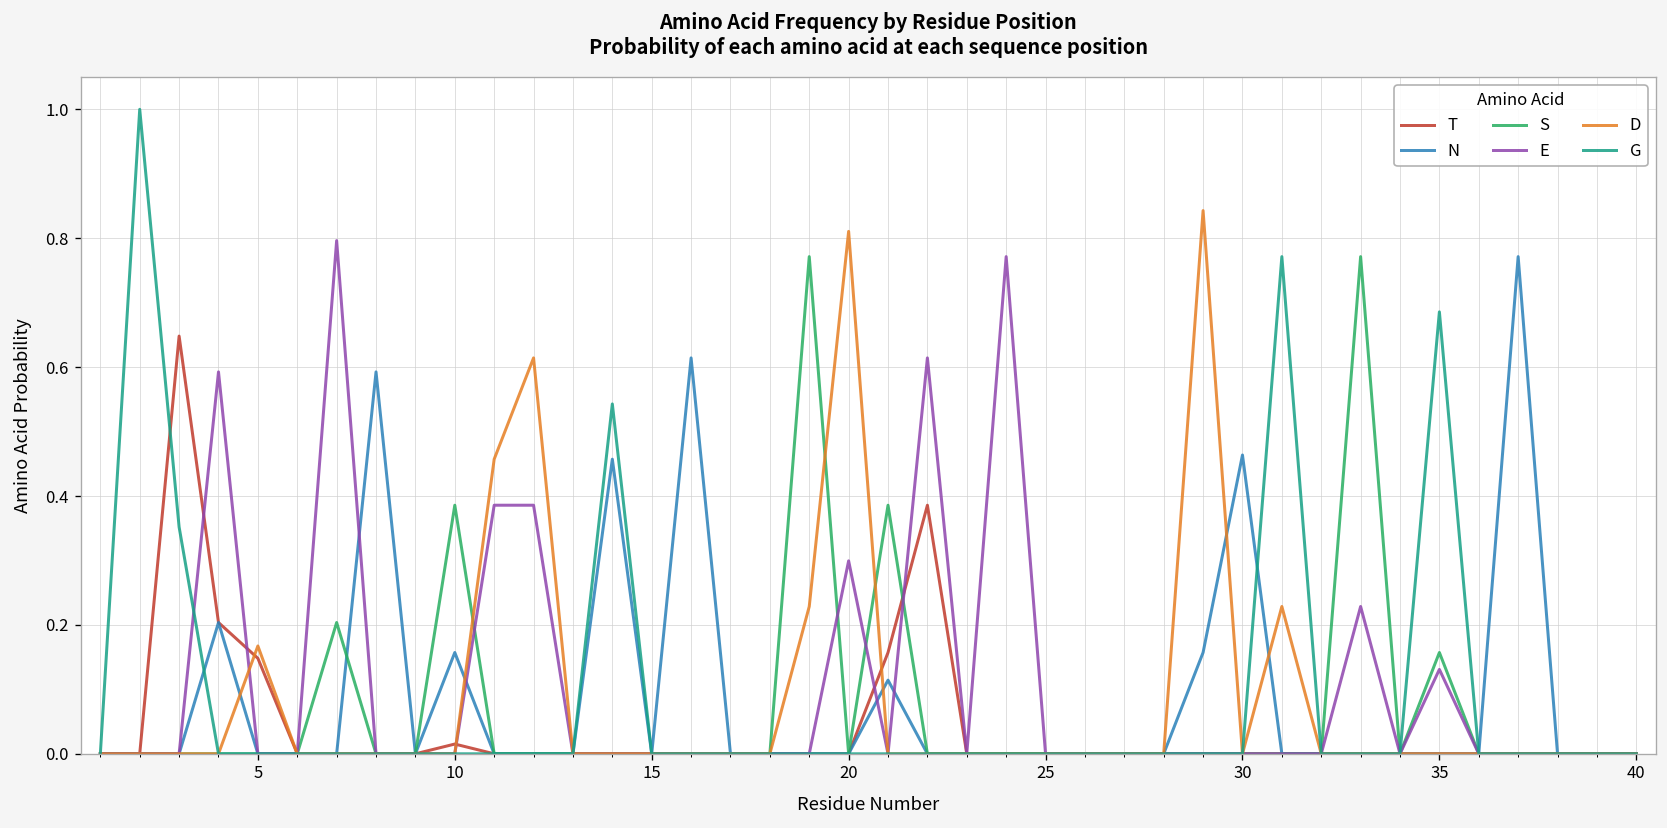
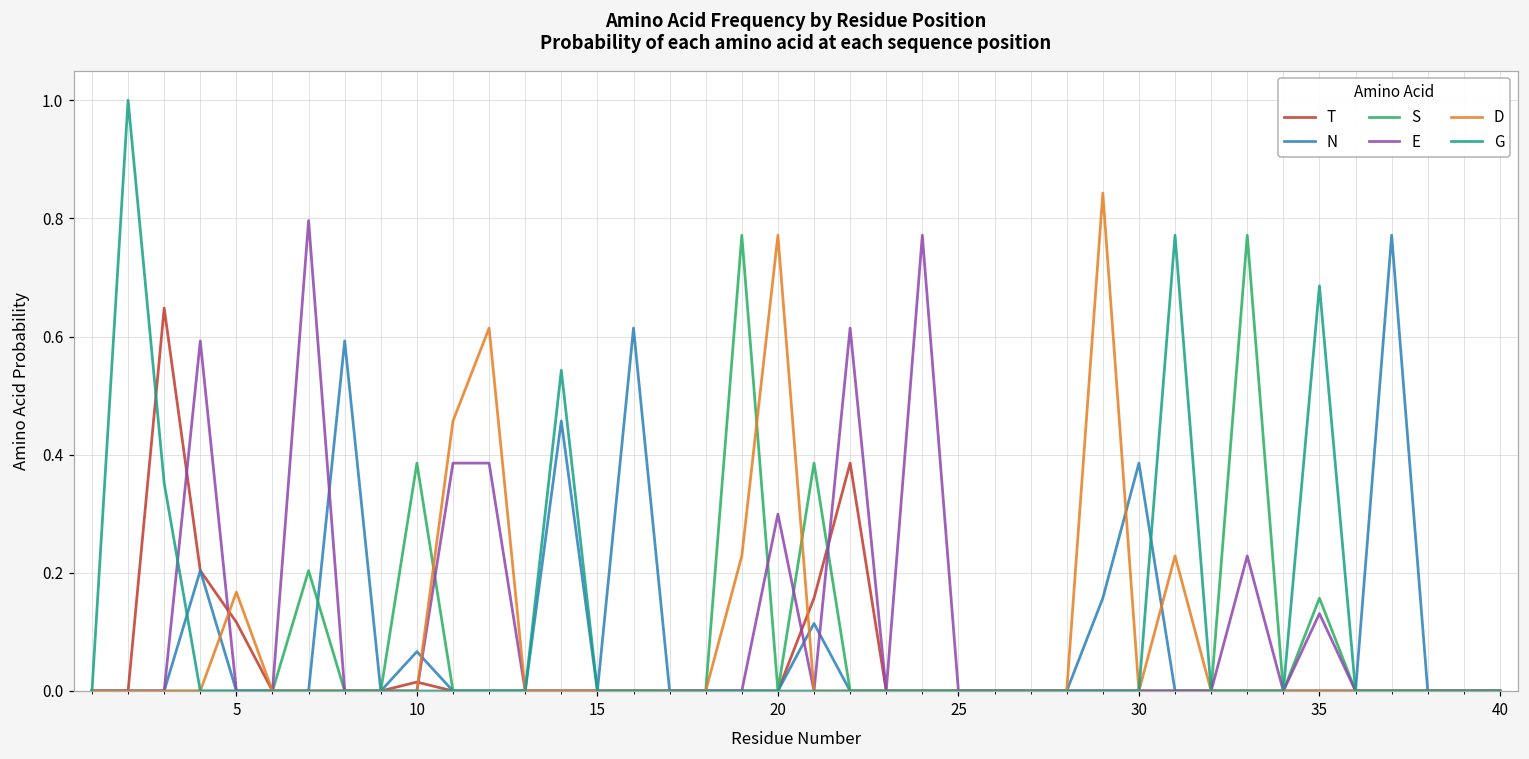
T, 5: 0.15 -> 0.12
N, 10: 0.16 -> 0.07
D, 20: 0.81 -> 0.77
N, 30: 0.46 -> 0.39
